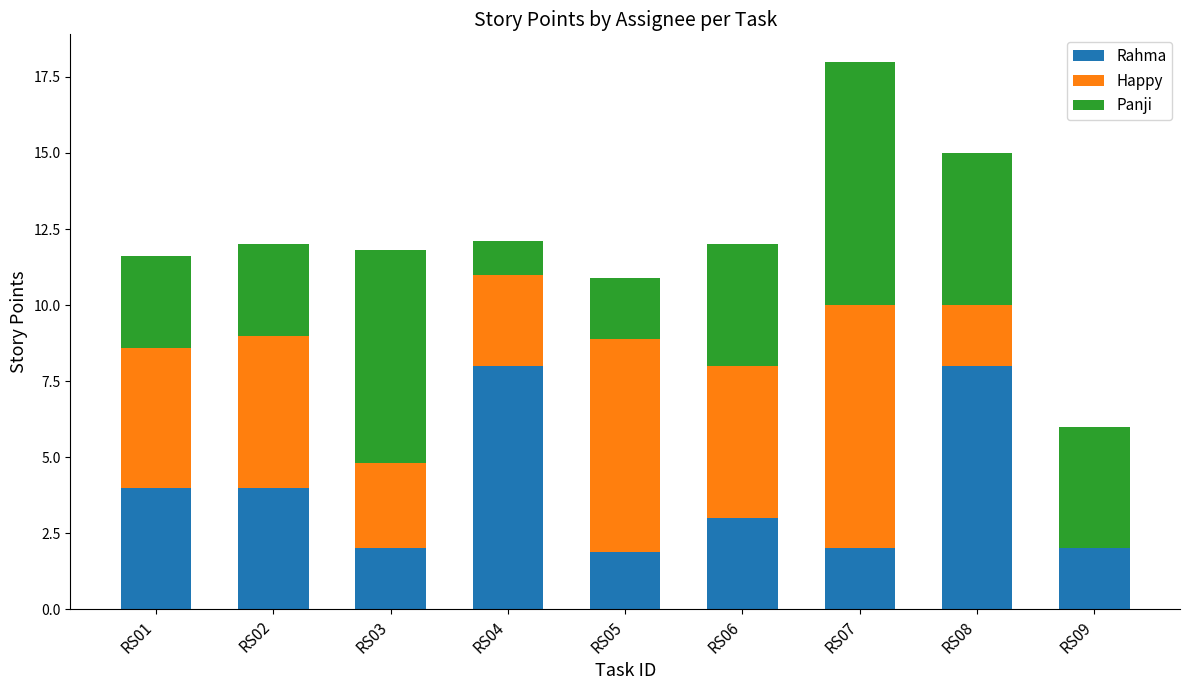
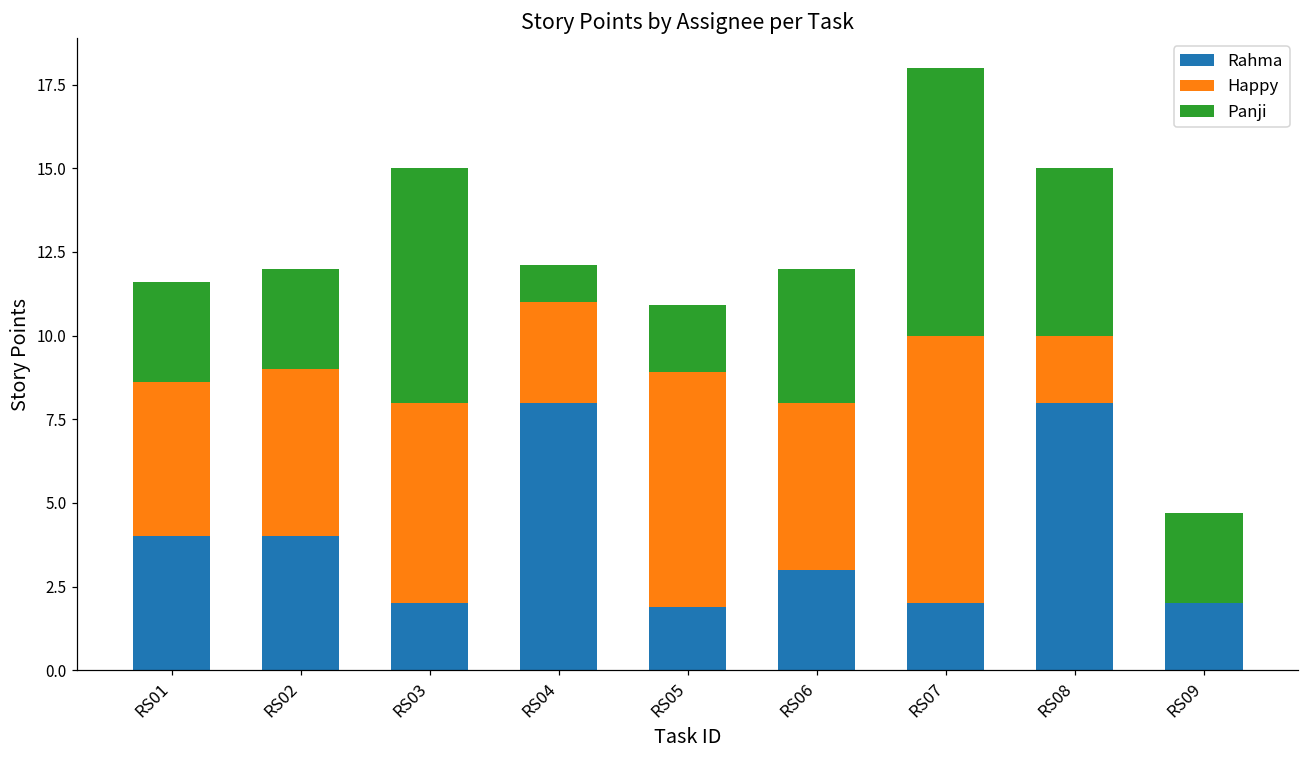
Happy, RS03: 2.8 -> 6.0
Panji, RS09: 4.0 -> 2.7
